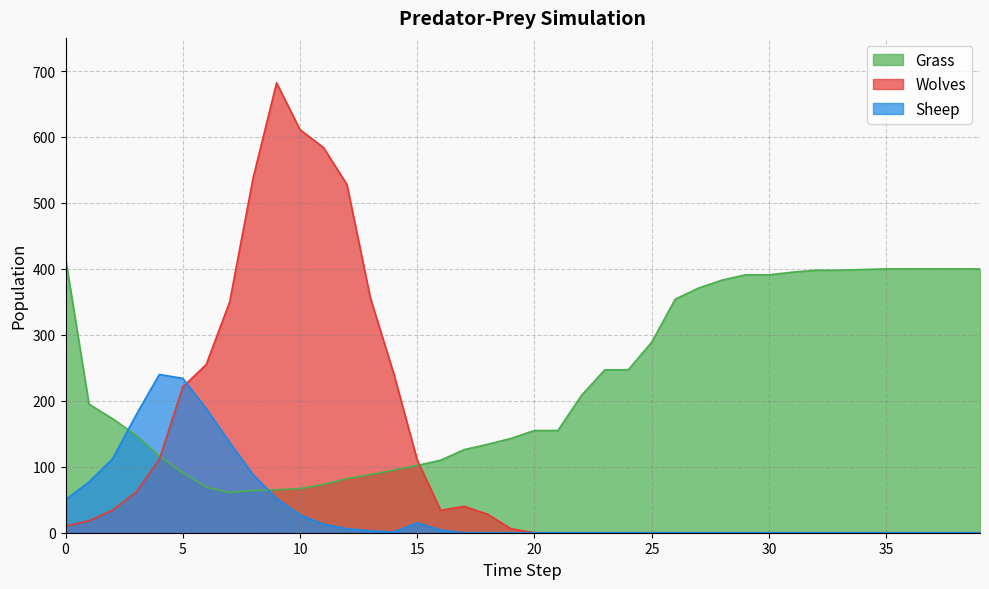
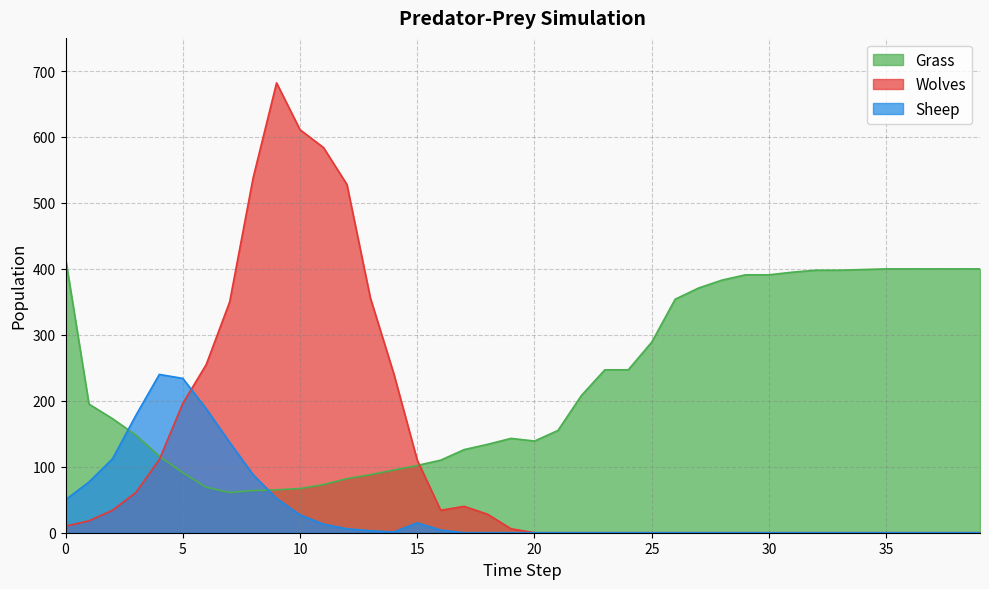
Wolves, 5: 220 -> 200
Grass, 20: 160 -> 140
